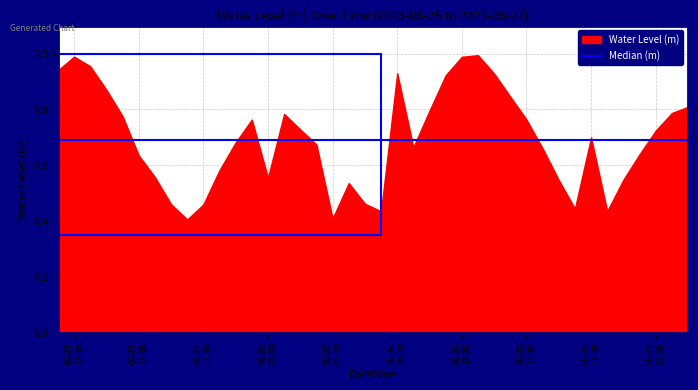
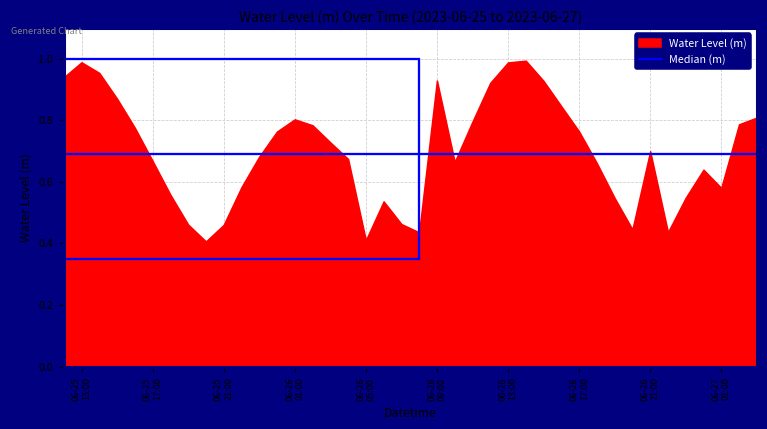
06-25 17:00: 0.64 -> 0.67
06-26 01:00: 0.56 -> 0.80
06-27 01:00: 0.72 -> 0.58
